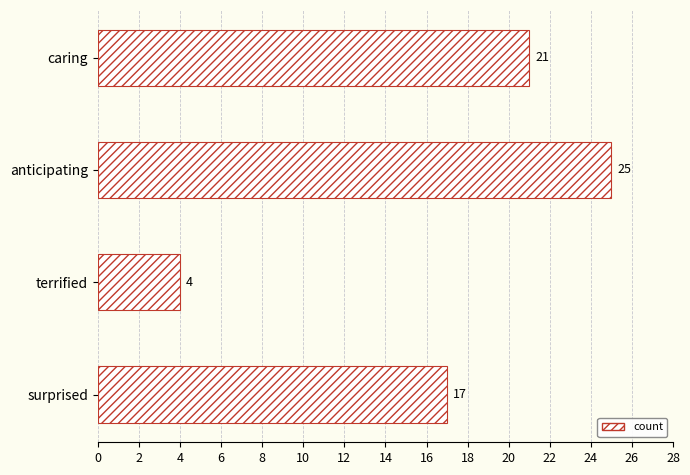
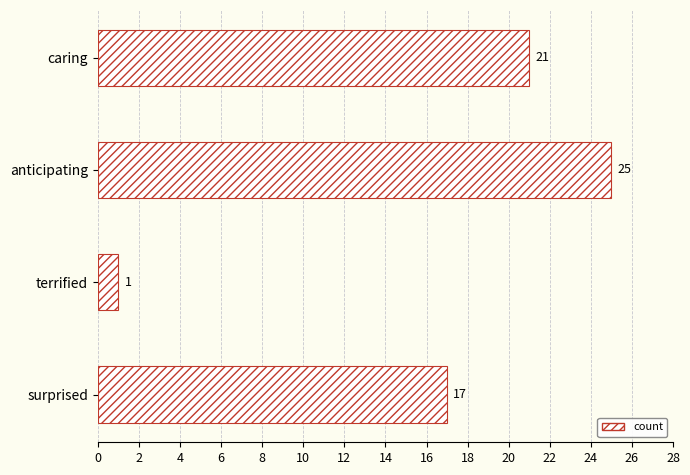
terrified: 4 -> 1
